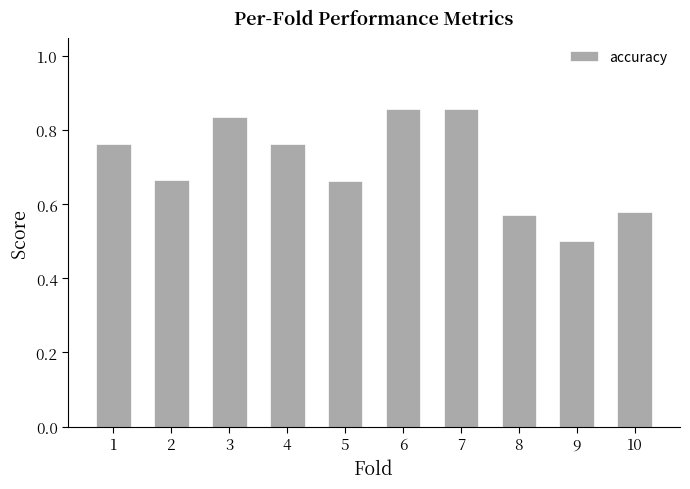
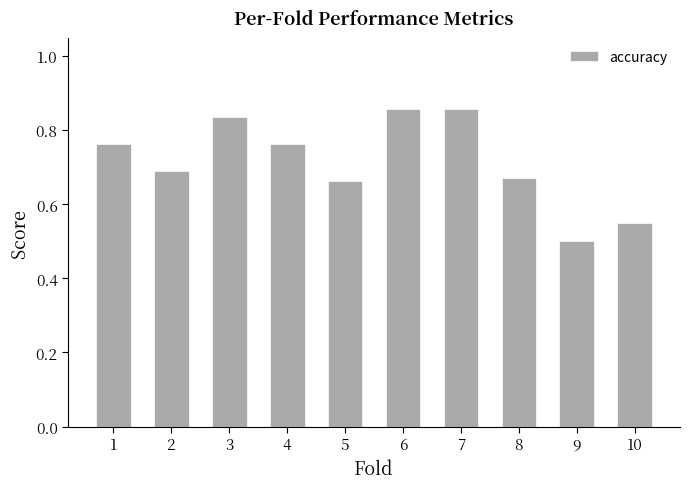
2: 0.67 -> 0.69
8: 0.57 -> 0.67
10: 0.58 -> 0.55
